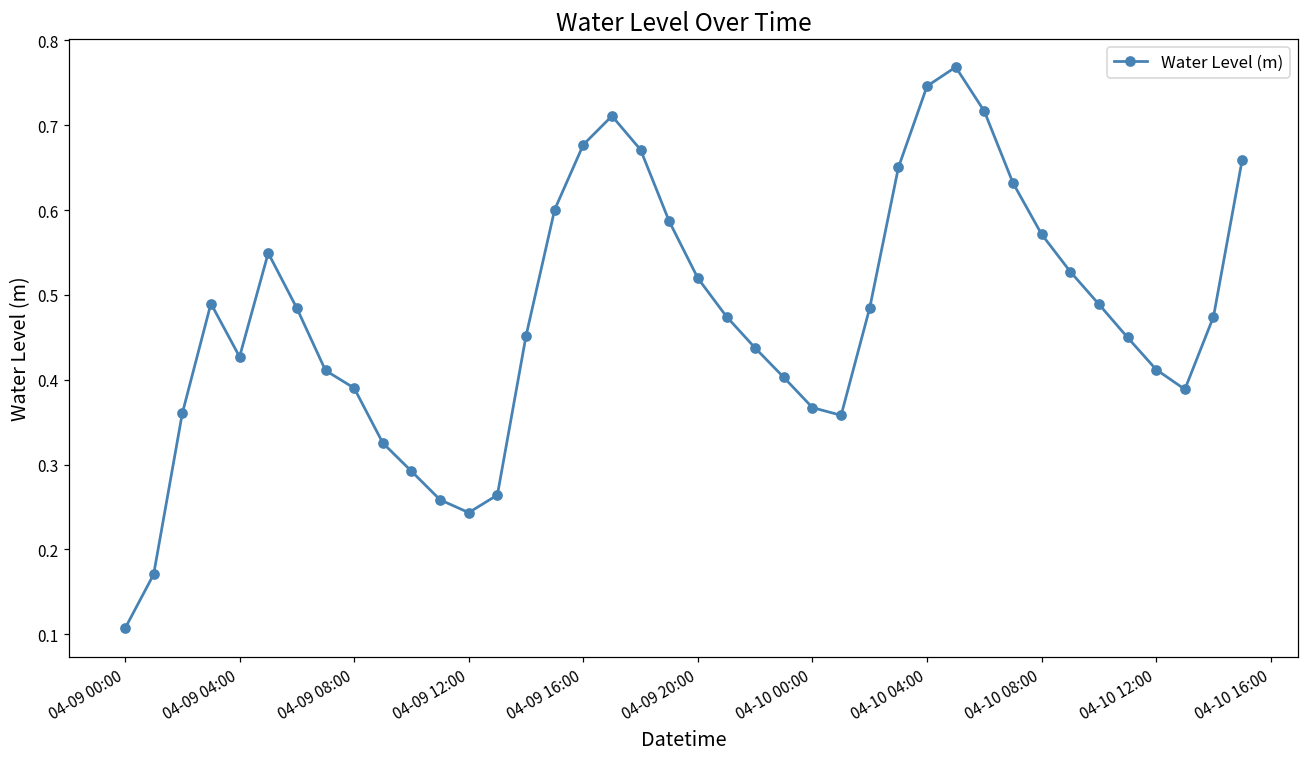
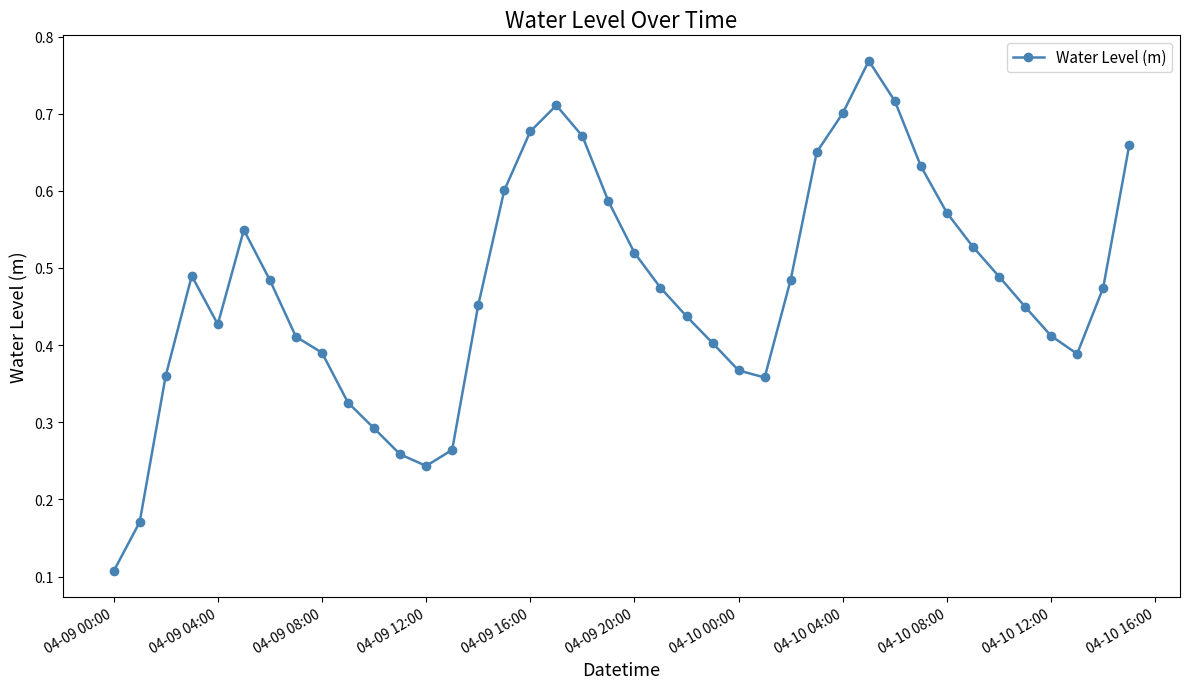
04-10 04:00: 0.75 -> 0.70
